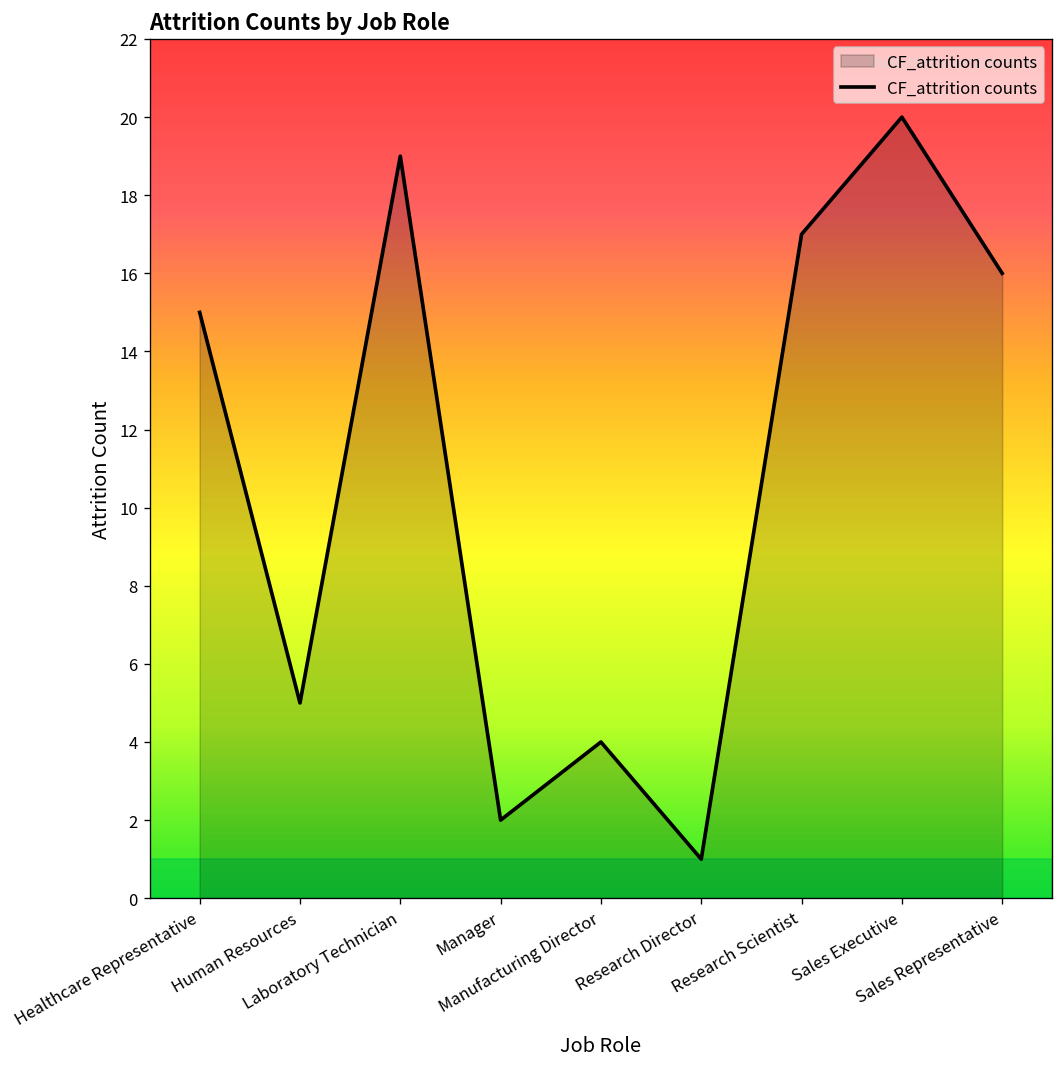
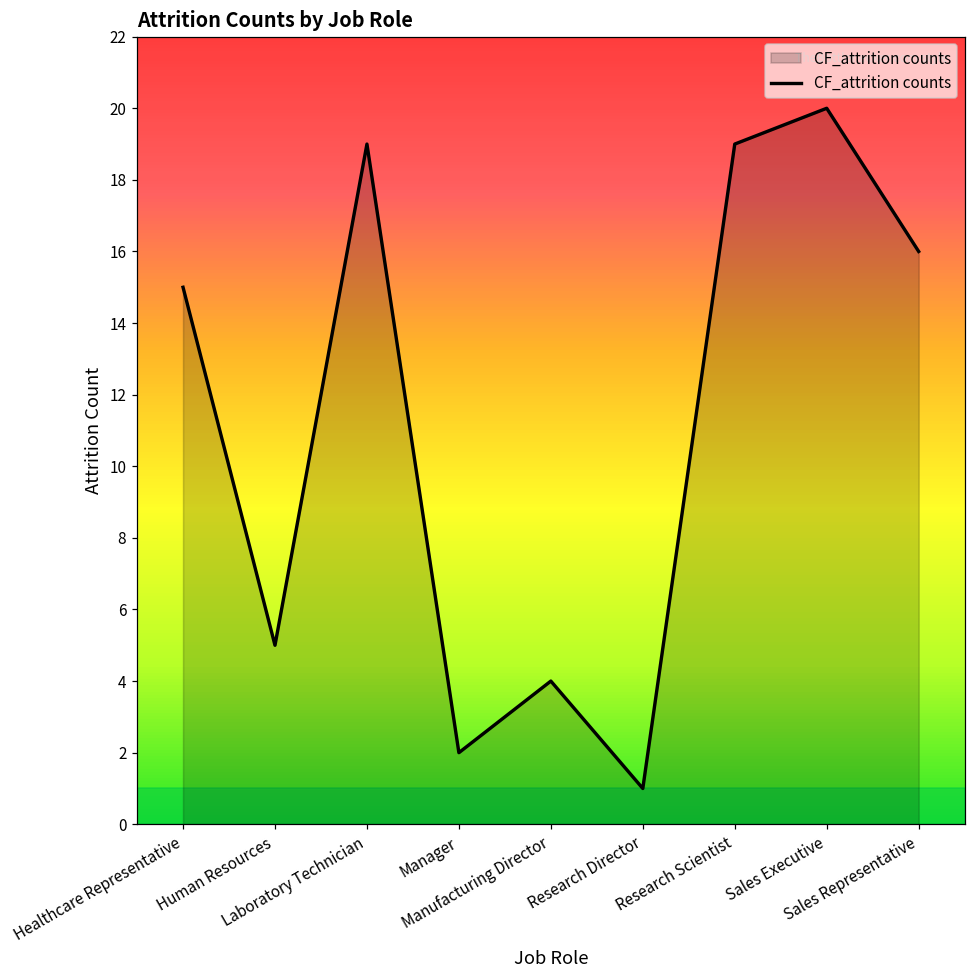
Research Scientist: 17 -> 19
